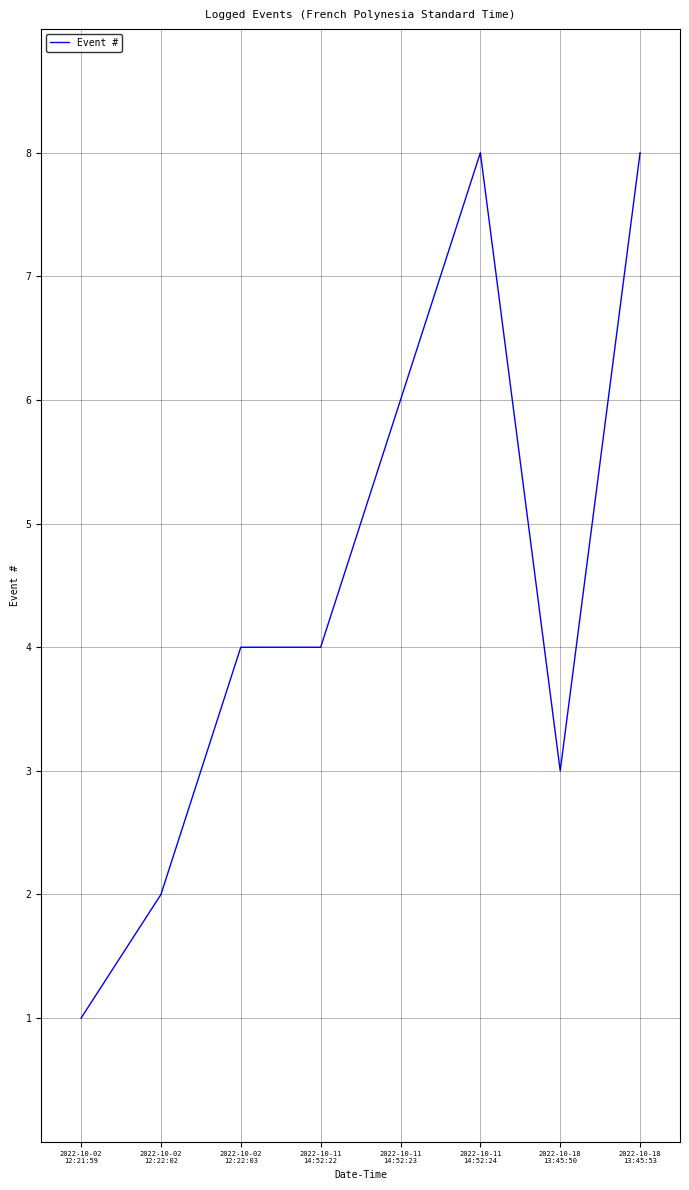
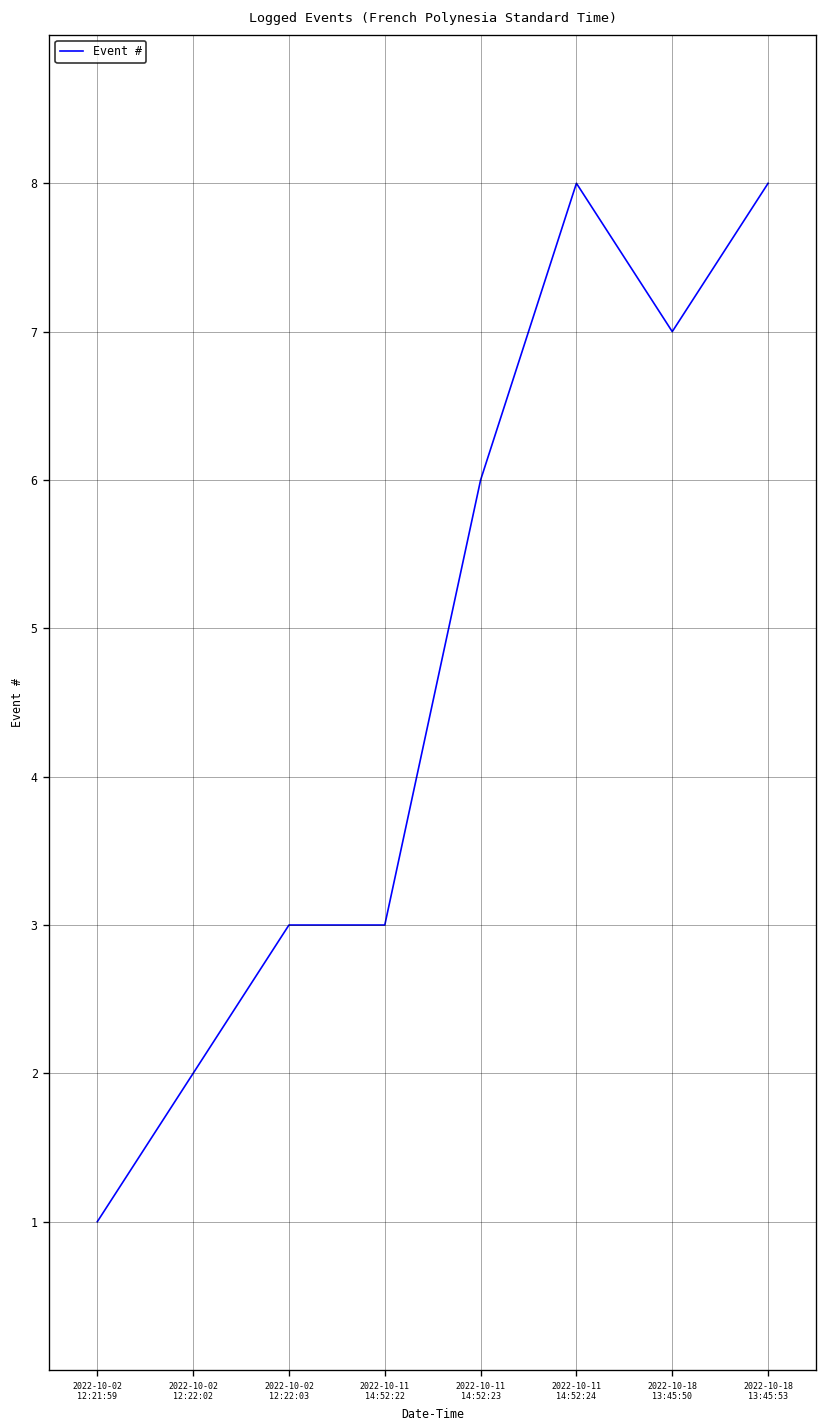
2022-10-02 12:22:03: 4 -> 3
2022-10-11 14:52:22: 4 -> 3
2022-10-18 13:45:50: 3 -> 7
